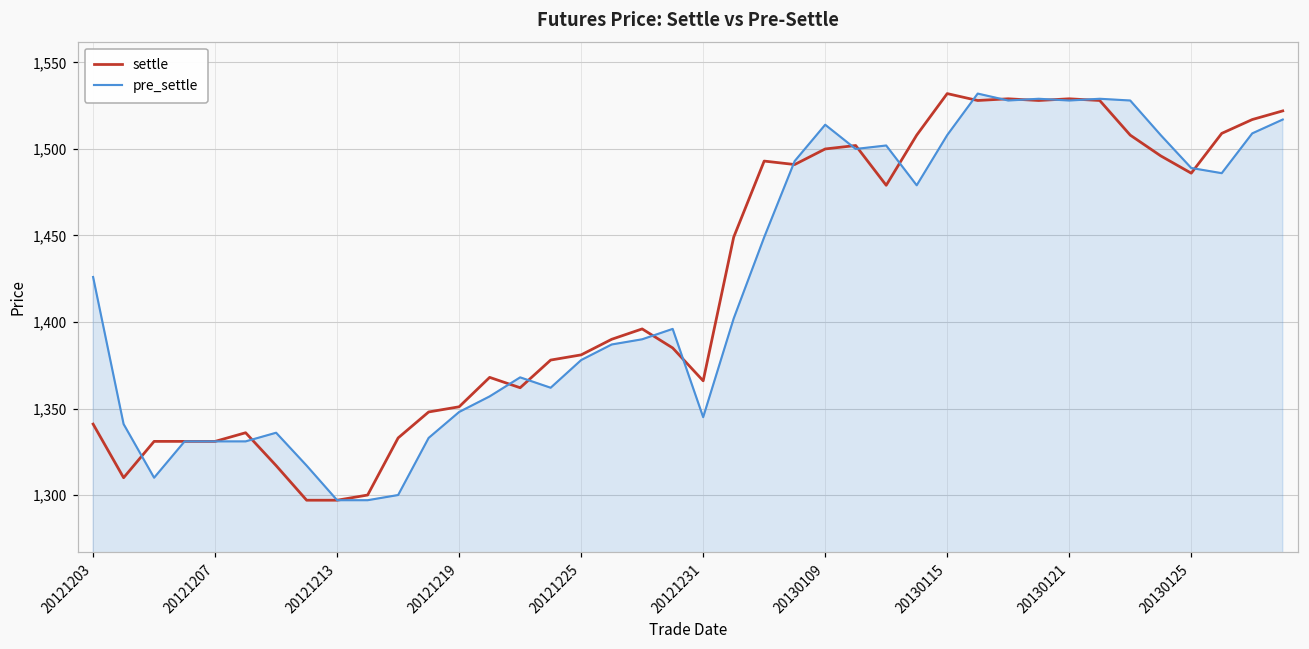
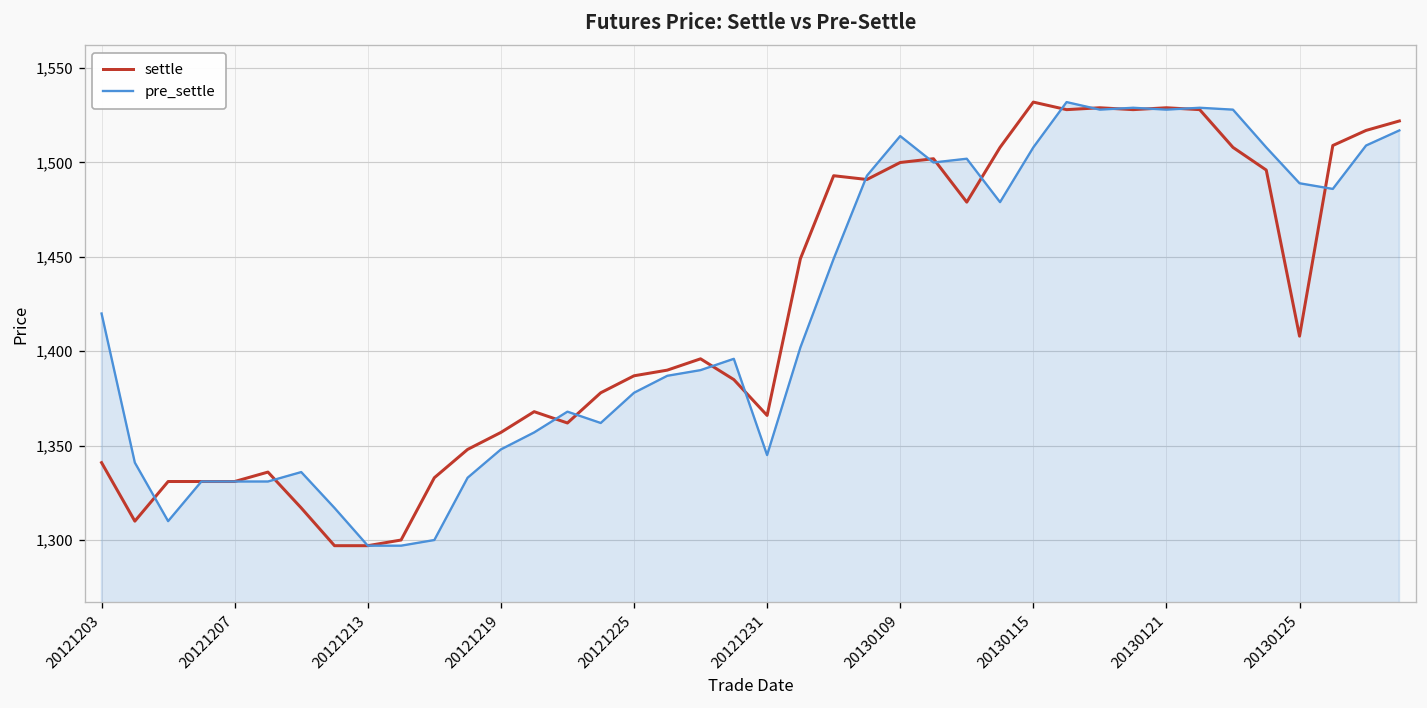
pre_settle, 20121203: 1,426 -> 1,420
settle, 20121219: 1,351 -> 1,357
settle, 20121225: 1,381 -> 1,387
settle, 20130125: 1,486 -> 1,408
